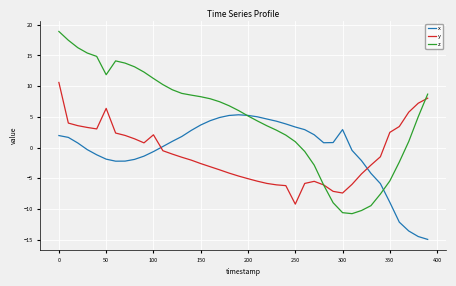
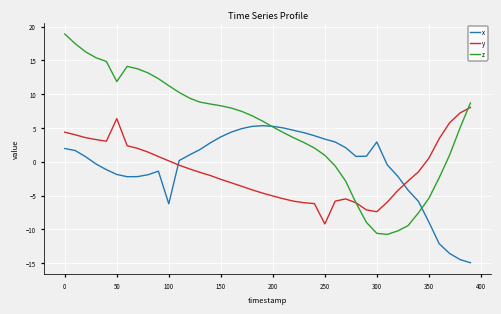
y, 0: 11 -> 4
x, 100: -1 -> -6
y, 100: 2 -> 0
y, 350: 2 -> 1
